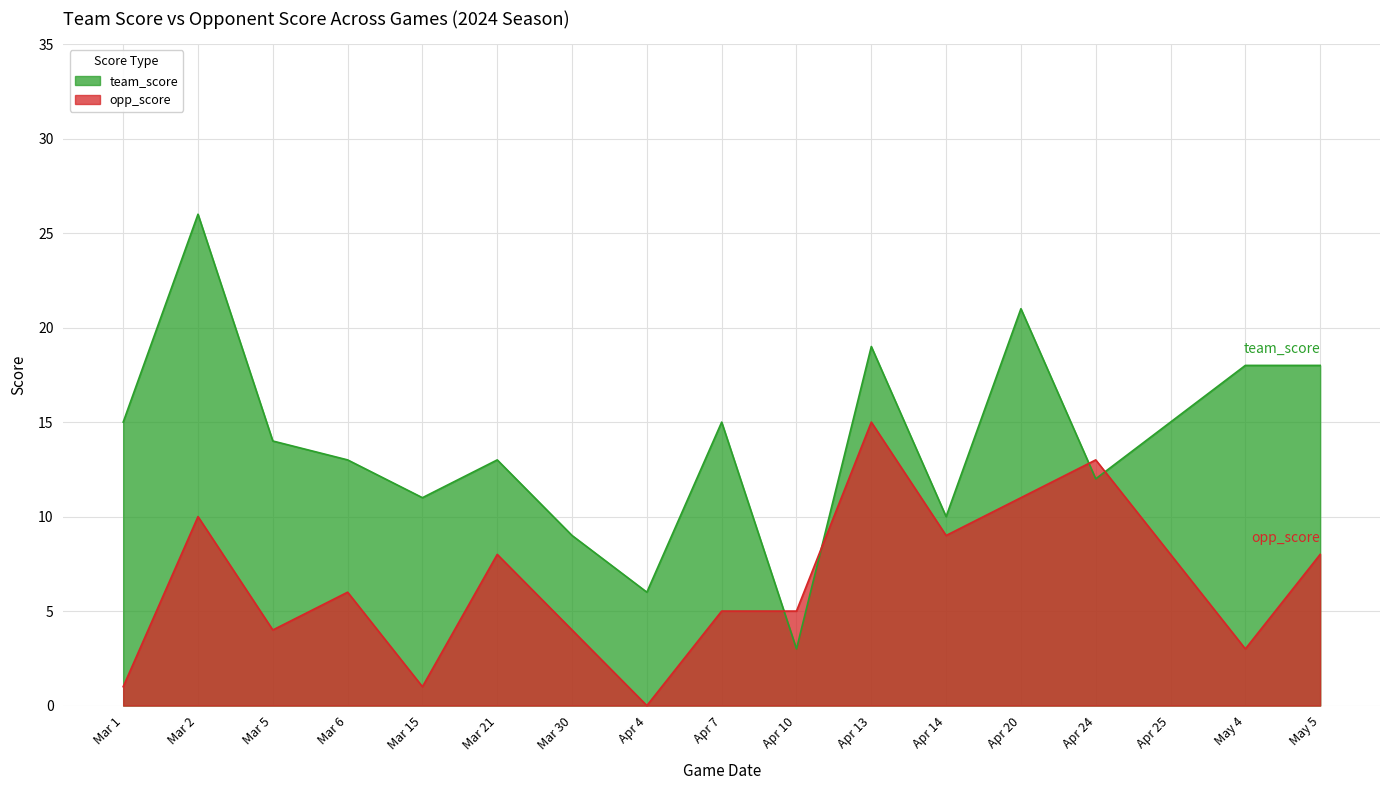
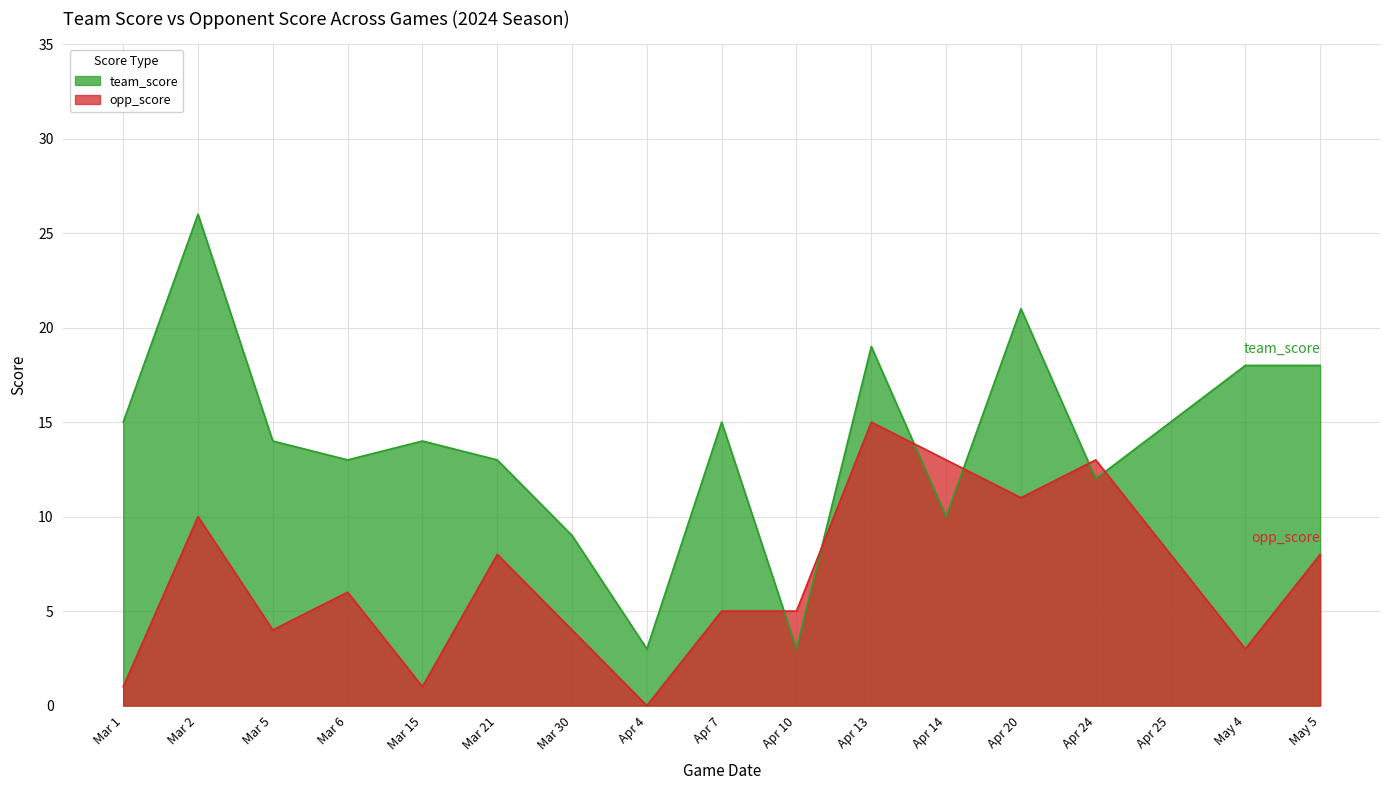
team_score, Mar 15: 11 -> 14
team_score, Apr 4: 6 -> 3
opp_score, Apr 14: 9 -> 13
